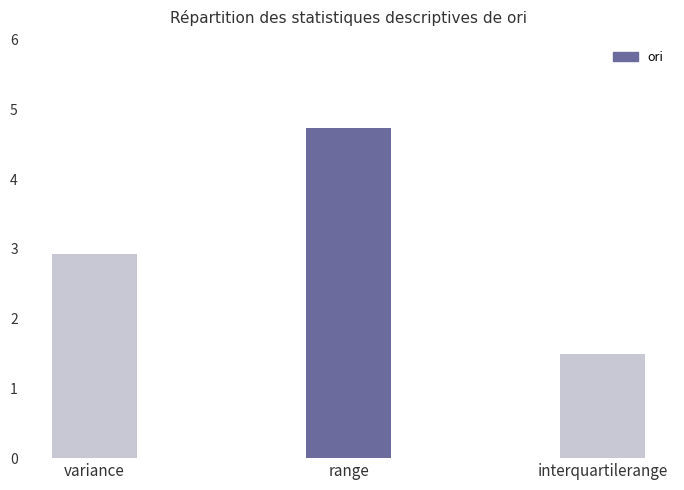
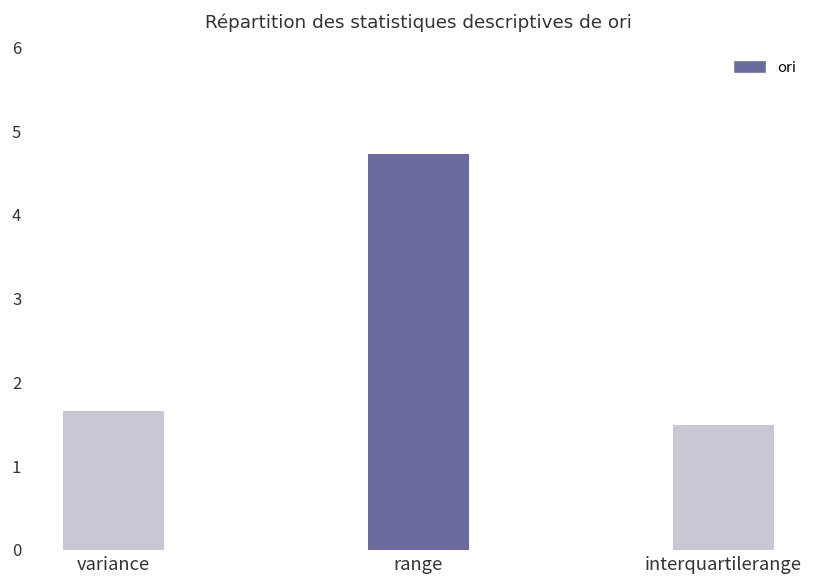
variance: 2.9 -> 1.7
